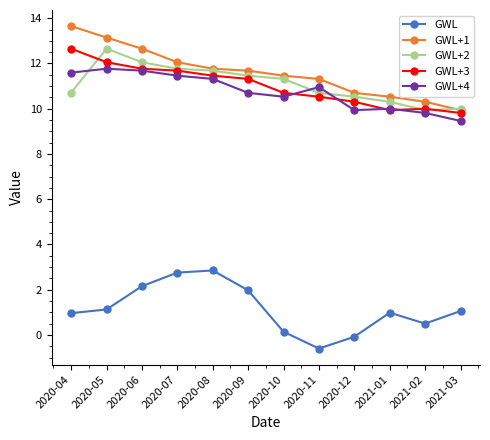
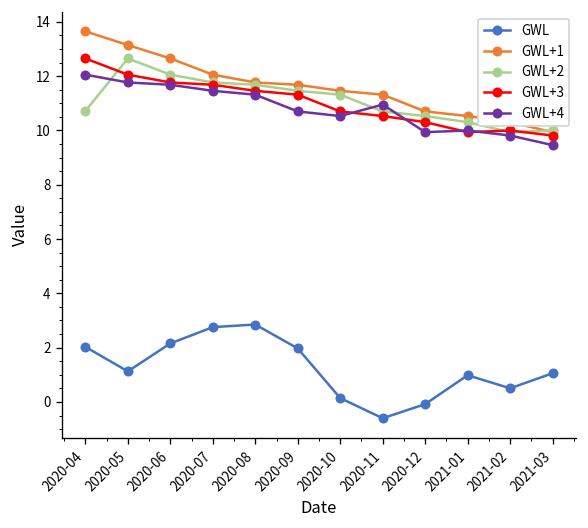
GWL, 2020-04: 1.0 -> 2.0
GWL+4, 2020-04: 11.6 -> 12.1
